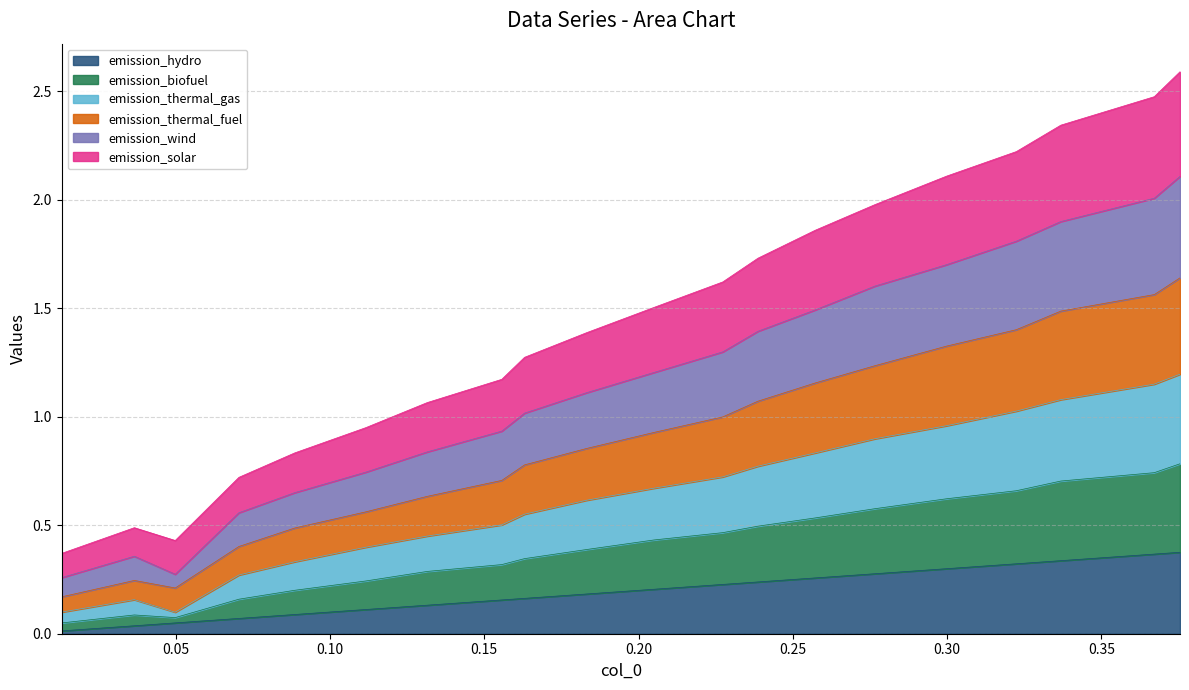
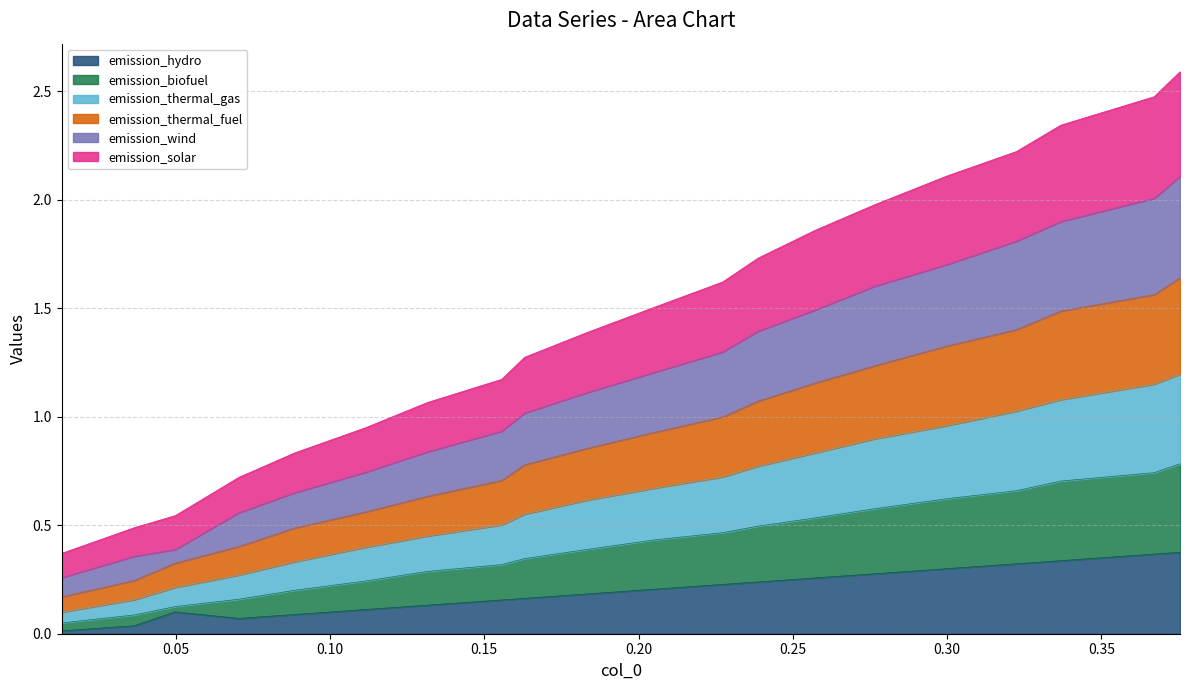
emission_hydro, 0.05: 0.05 -> 0.10
emission_thermal_gas, 0.05: 0.02 -> 0.09
